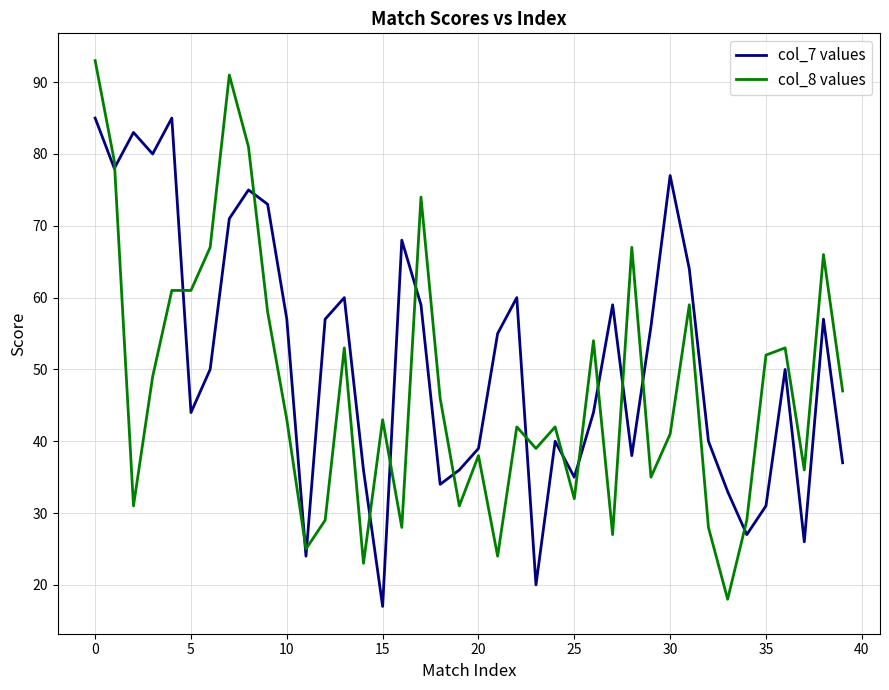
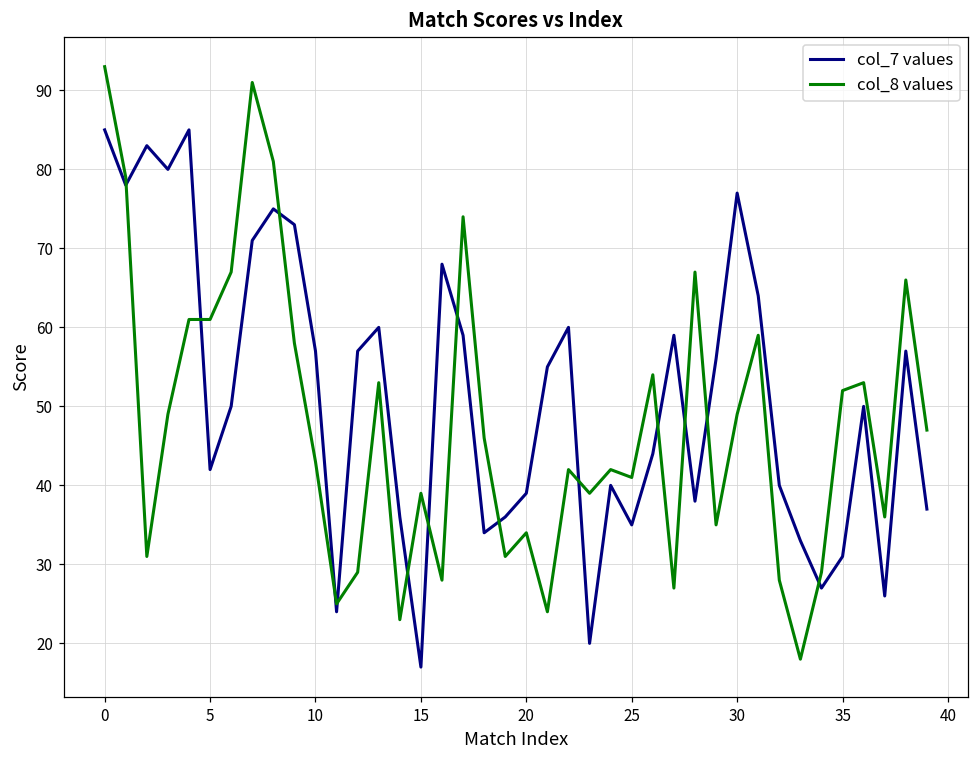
col_7 values, 5: 44 -> 42
col_8 values, 15: 43 -> 39
col_8 values, 20: 38 -> 34
col_8 values, 25: 32 -> 41
col_8 values, 30: 41 -> 49
